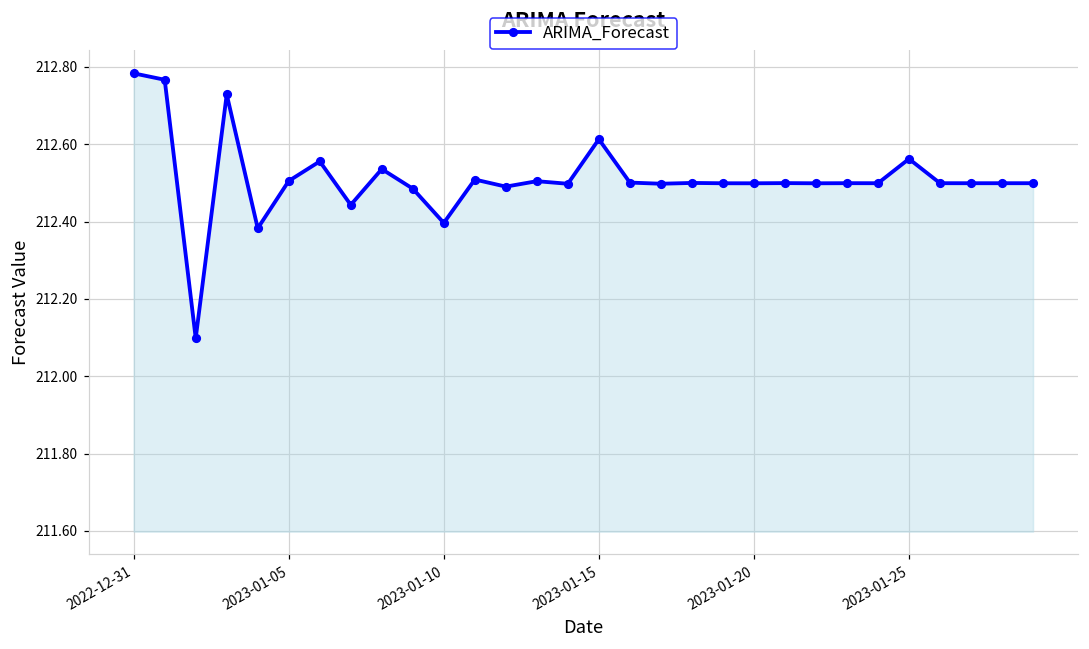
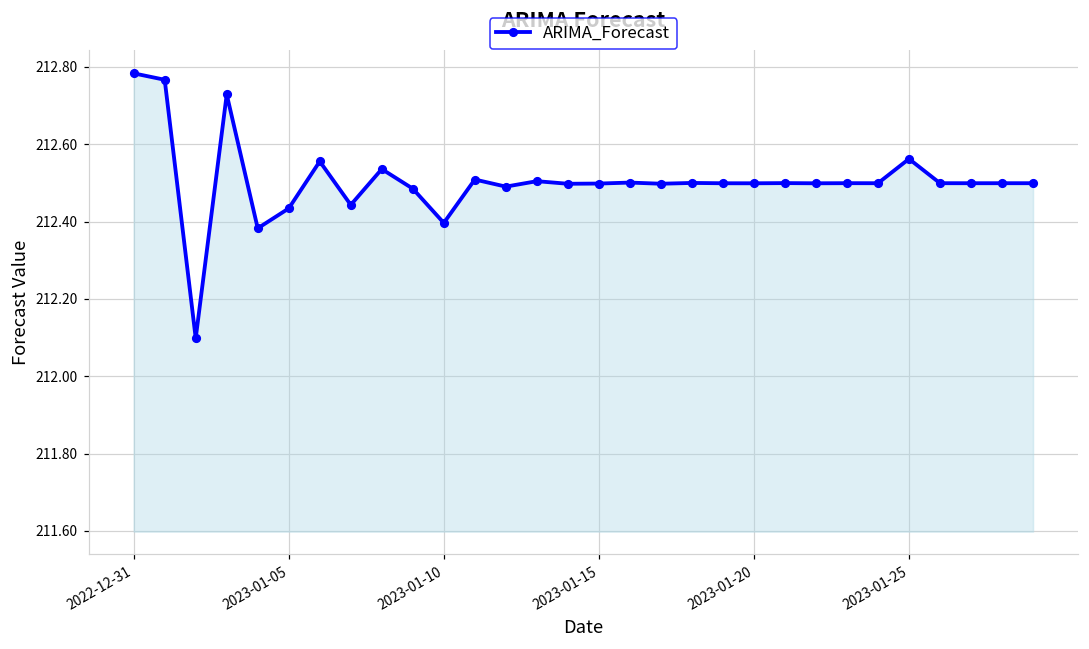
2023-01-05: 212.51 -> 212.43
2023-01-15: 212.61 -> 212.50
